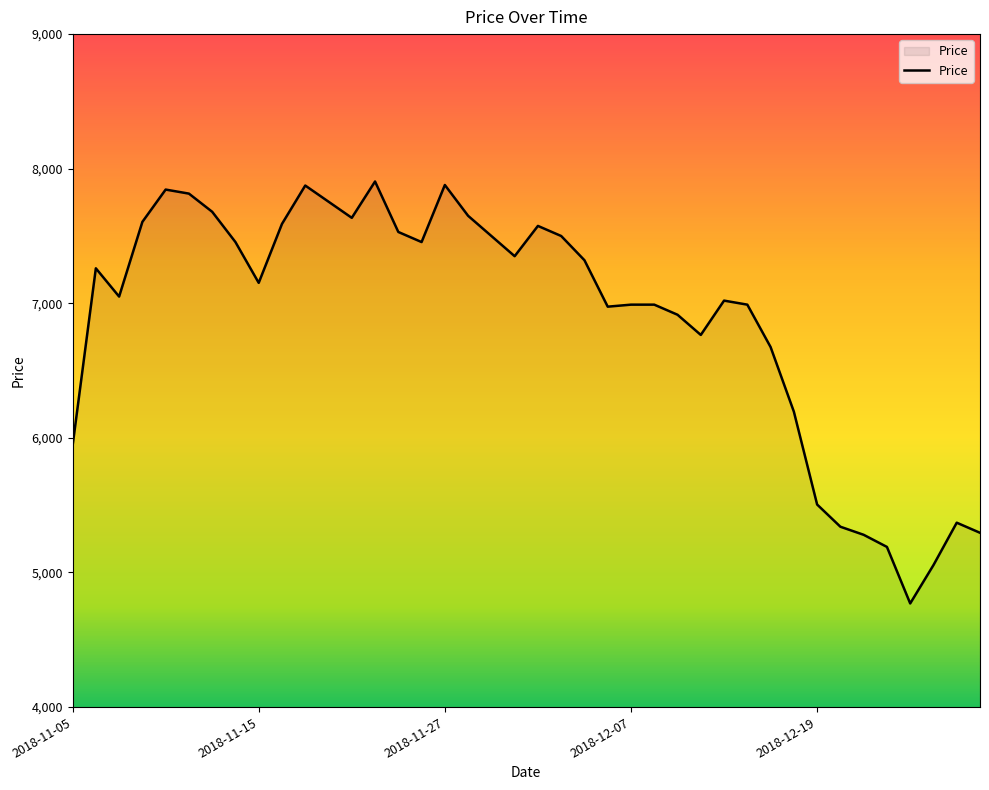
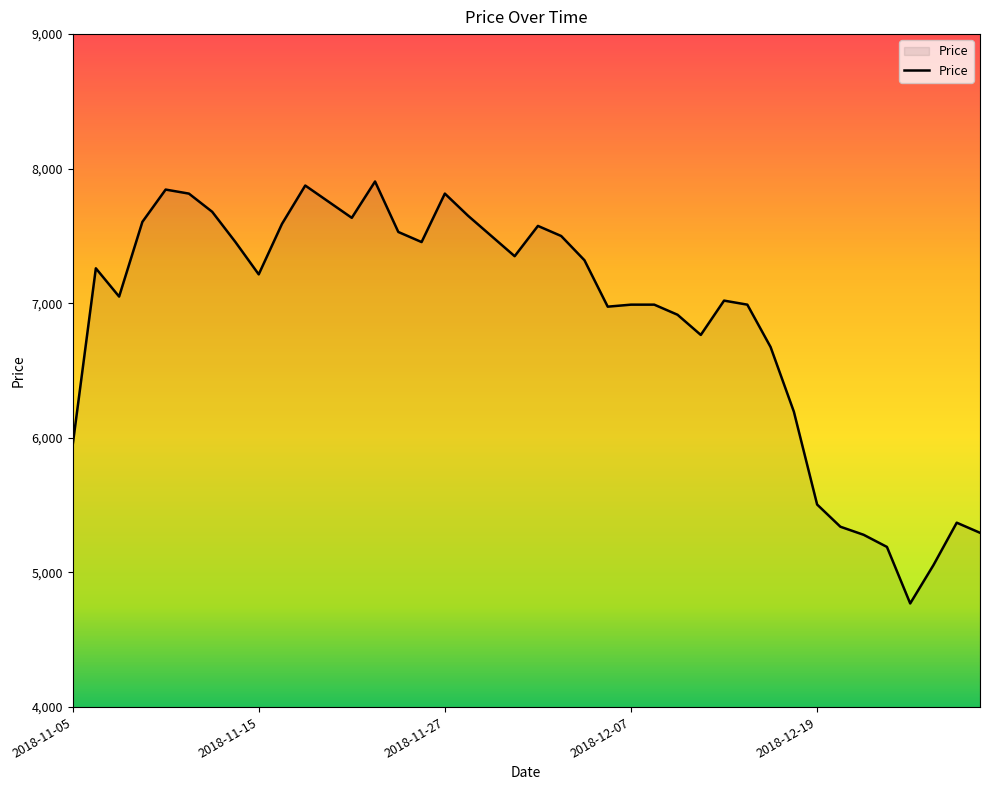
2018-11-15: 7,150 -> 7,220
2018-11-27: 7,880 -> 7,820
